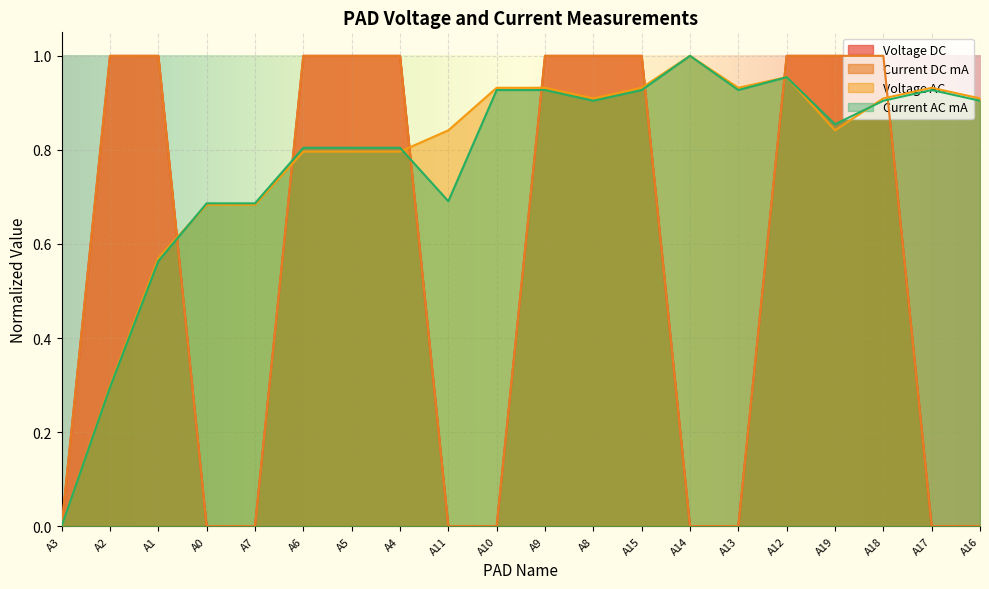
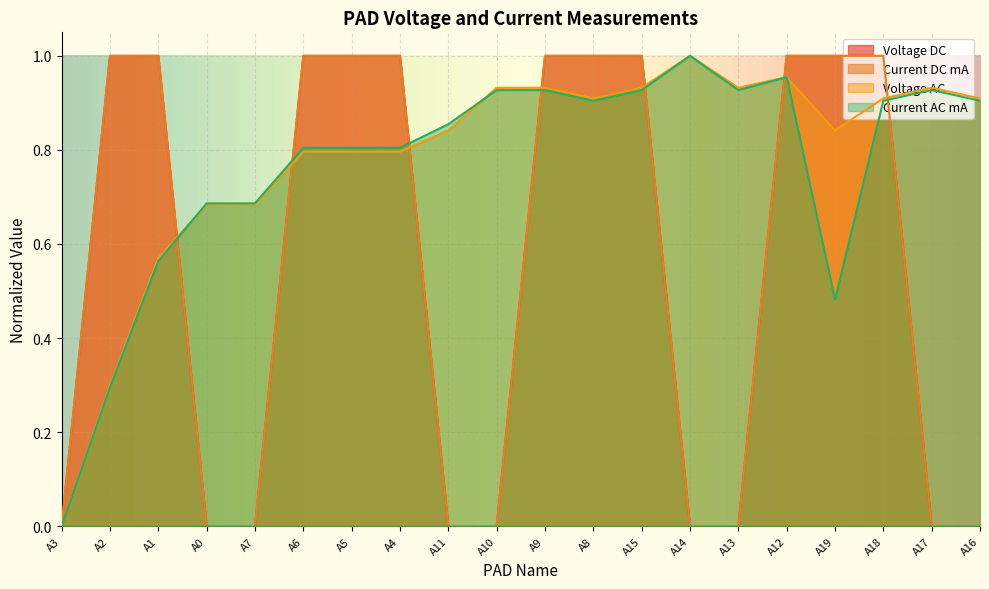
Current AC mA, A11: 0.69 -> 0.85
Current AC mA, A19: 0.85 -> 0.48
